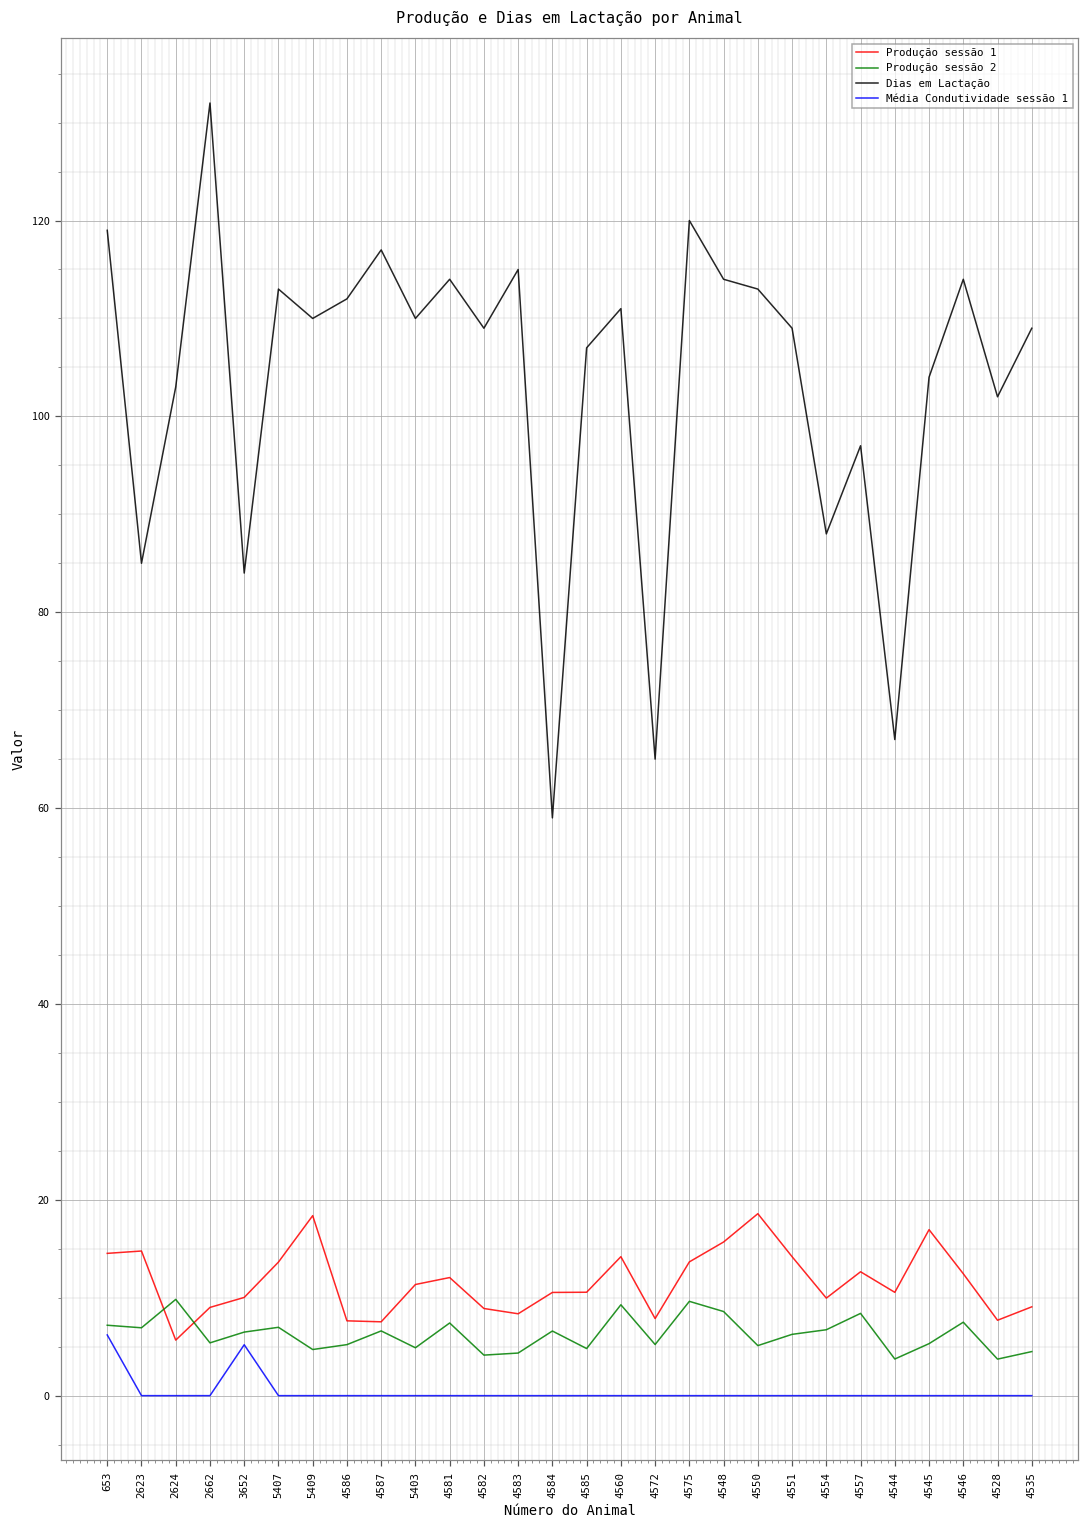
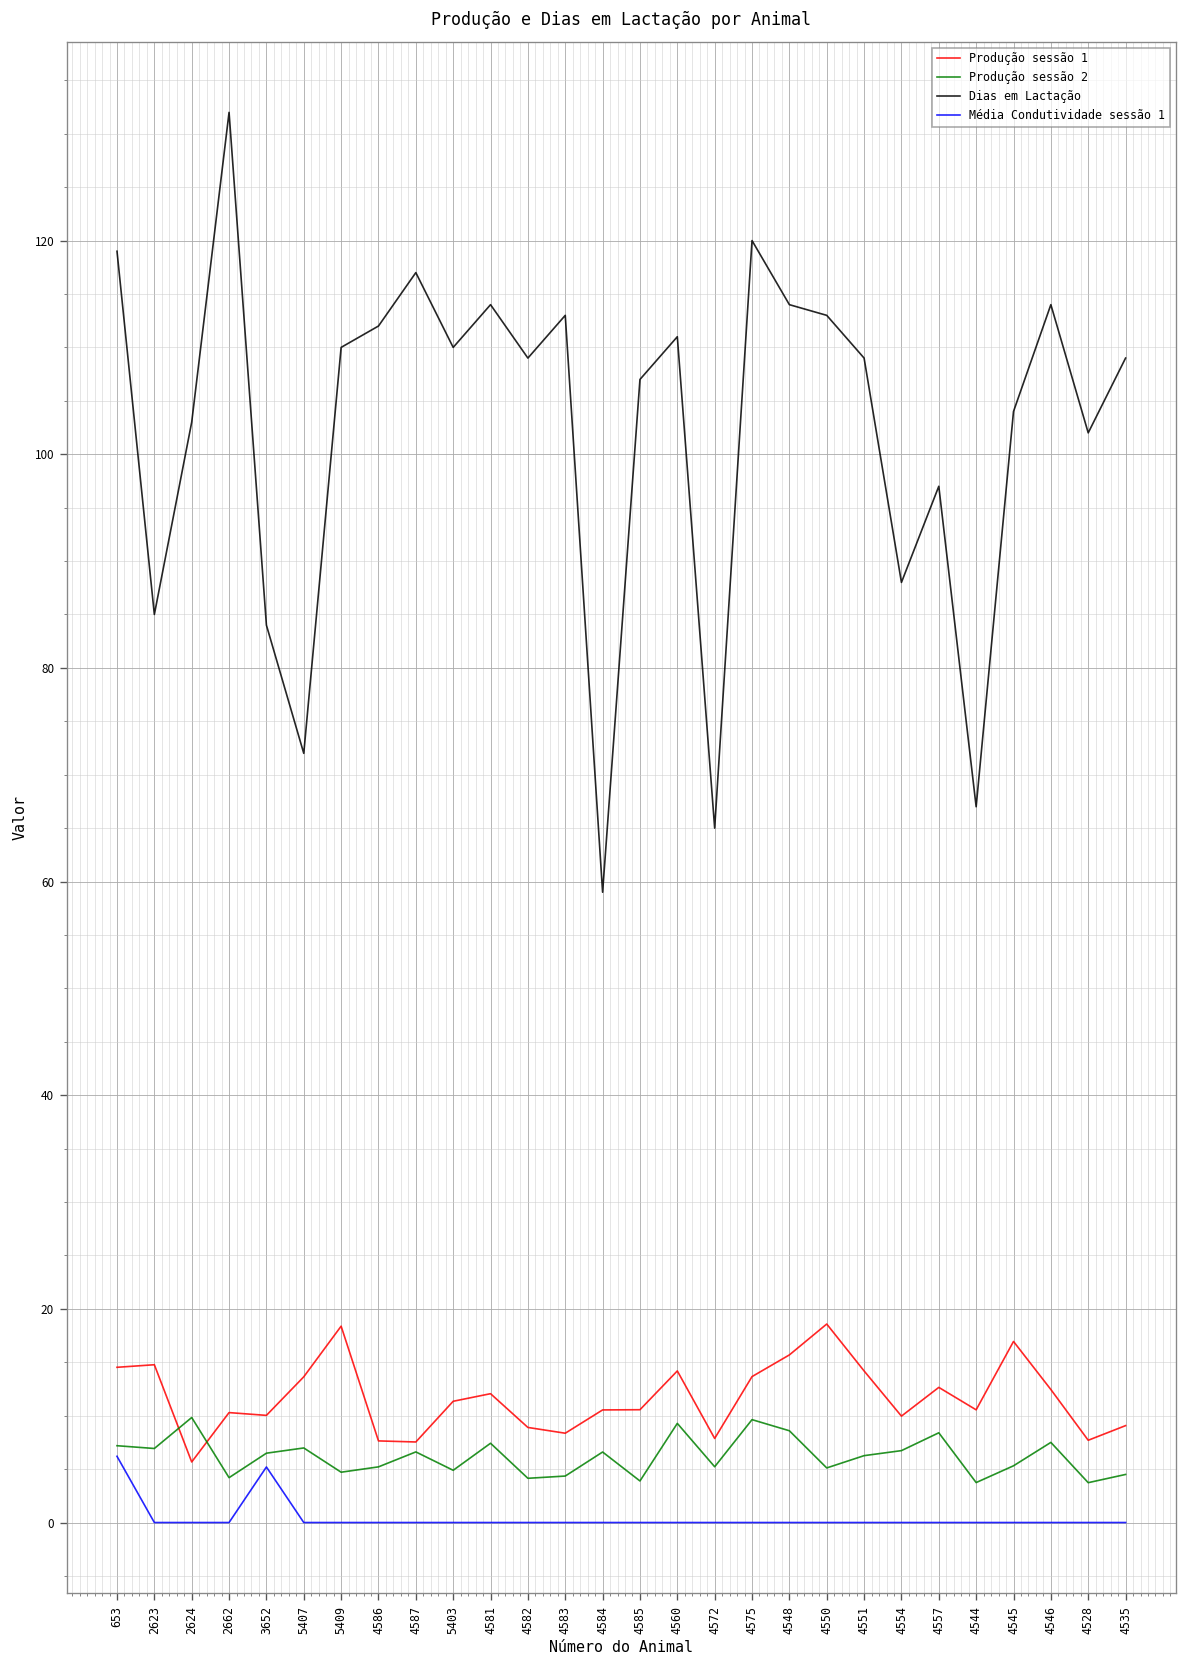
Produção sessão 1, 2662: 9 -> 10
Produção sessão 2, 2662: 5 -> 4
Dias em Lactação, 5407: 113 -> 72
Dias em Lactação, 4583: 115 -> 113
Produção sessão 2, 4585: 5 -> 4
